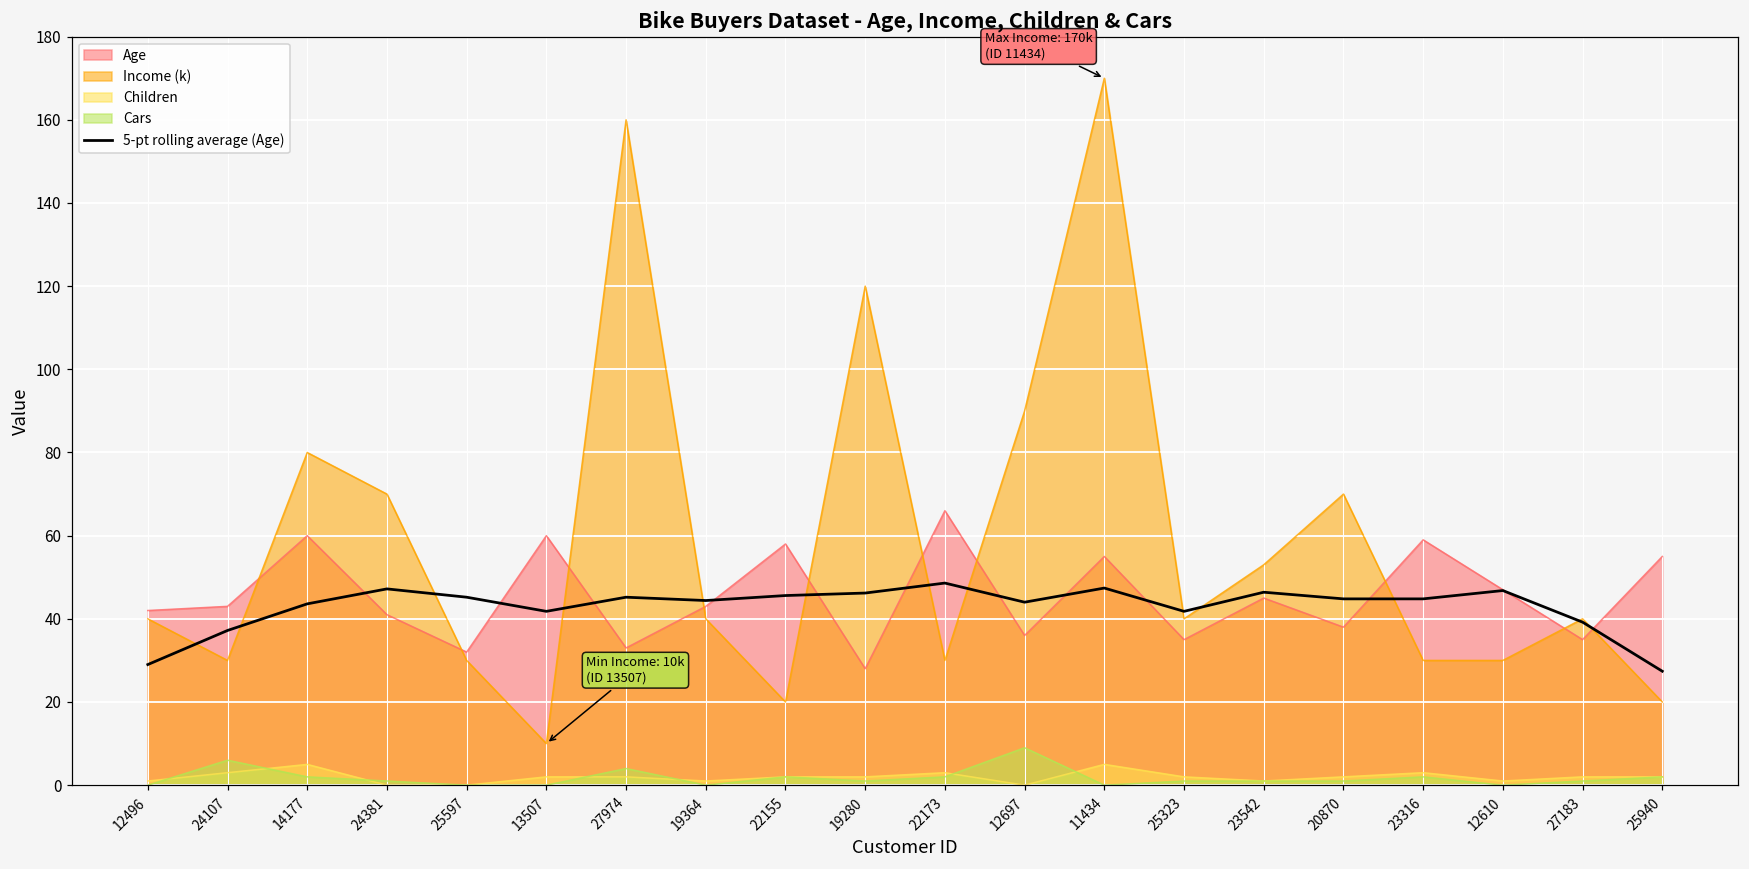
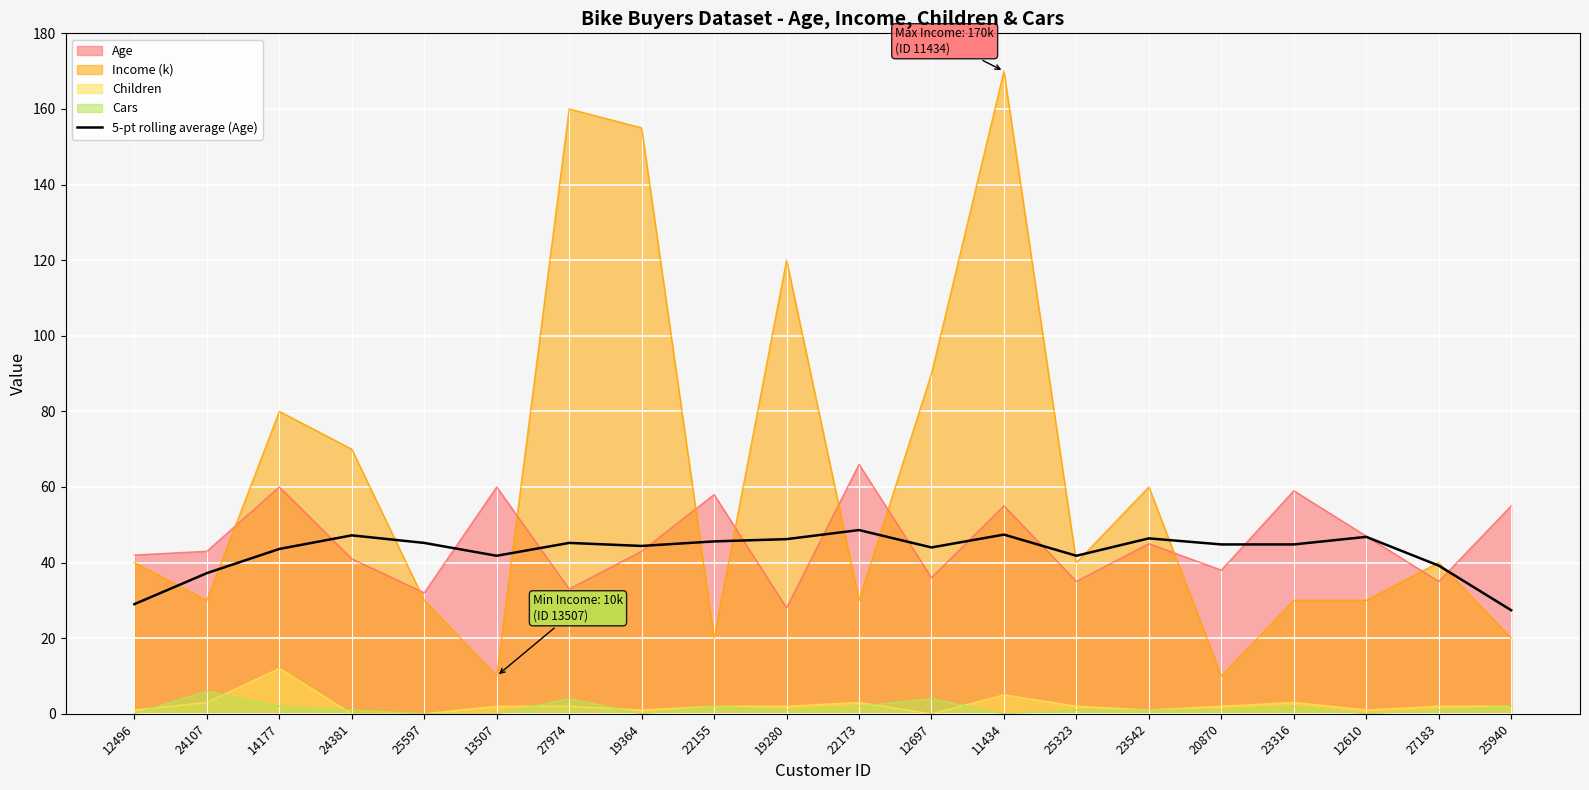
Children, 14177: 5 -> 12
Income (k), 19364: 40 -> 155
Cars, 12697: 9 -> 4
Income (k), 23542: 53 -> 60
Income (k), 20870: 70 -> 10
